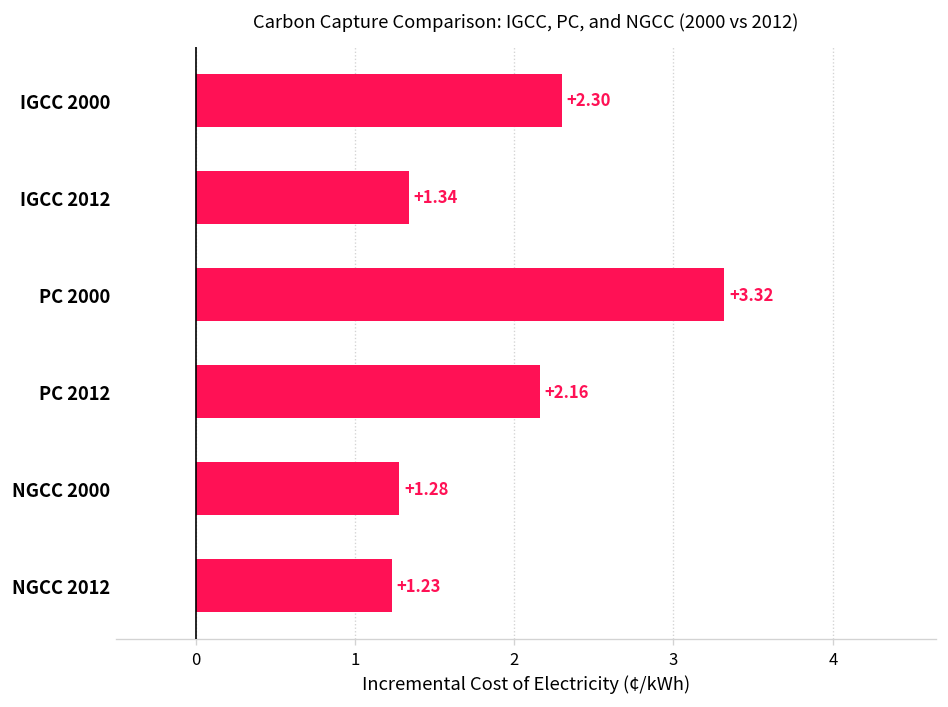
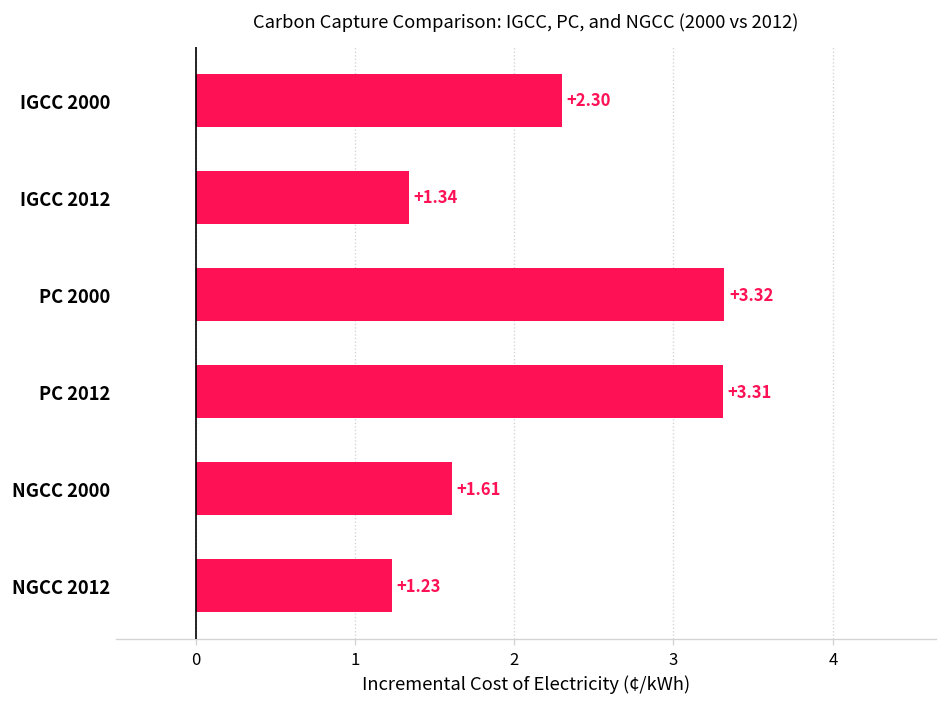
PC 2012: +2.16 -> +3.31
NGCC 2000: +1.28 -> +1.61
